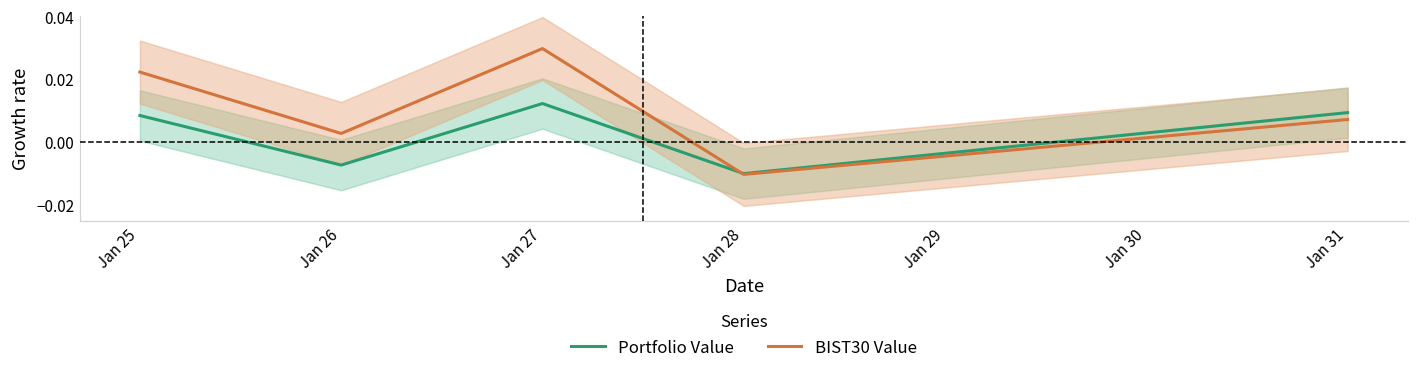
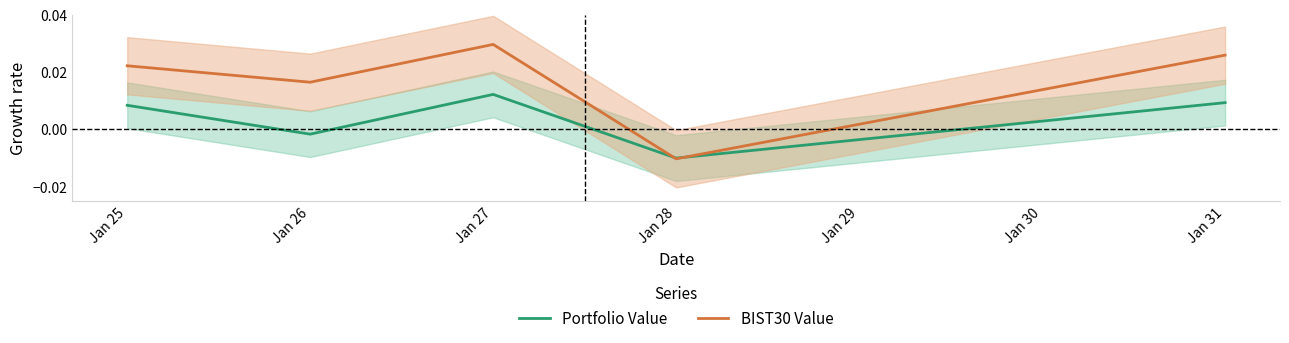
Portfolio Value, Jan 26: -0.007 -> -0.002
BIST30 Value, Jan 26: 0.003 -> 0.016
BIST30 Value, Jan 31: 0.007 -> 0.026
